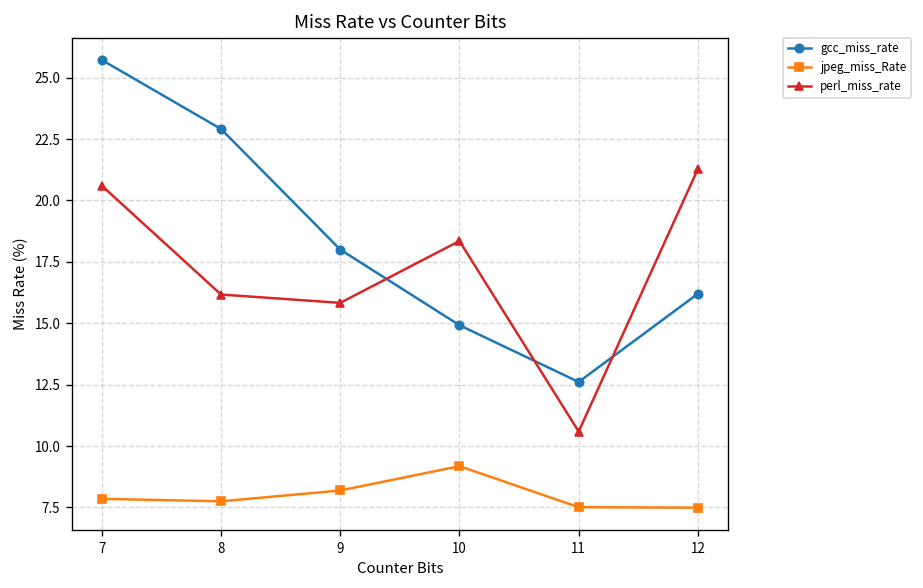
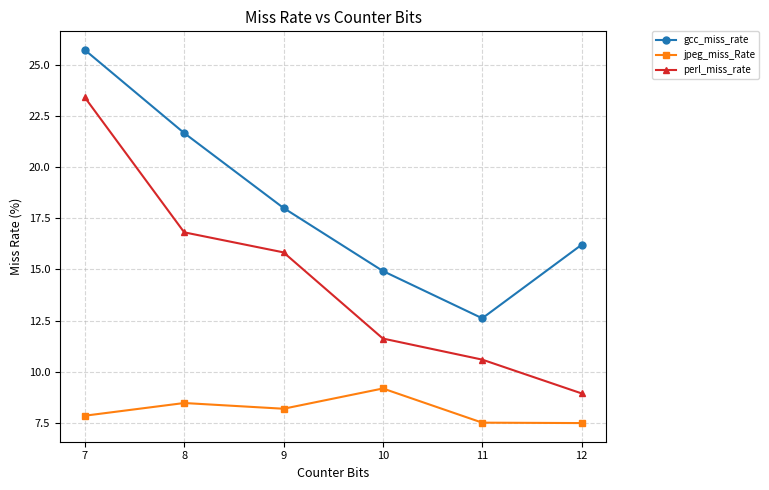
perl_miss_rate, 7: 20.6 -> 23.4
gcc_miss_rate, 8: 22.9 -> 21.7
jpeg_miss_Rate, 8: 7.8 -> 8.5
perl_miss_rate, 8: 16.2 -> 16.8
perl_miss_rate, 10: 18.4 -> 11.6
perl_miss_rate, 12: 21.3 -> 8.9
